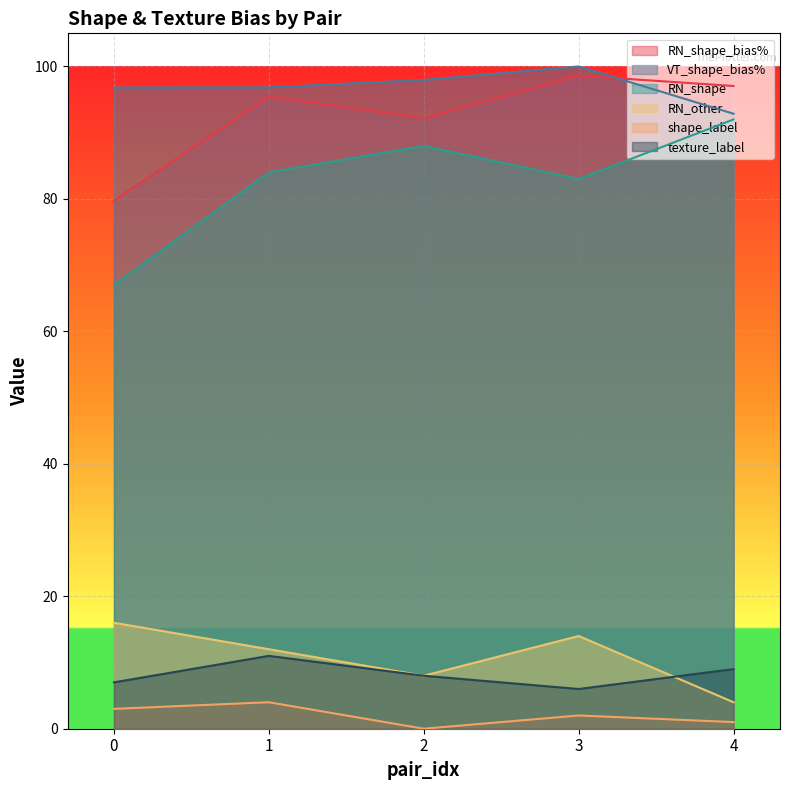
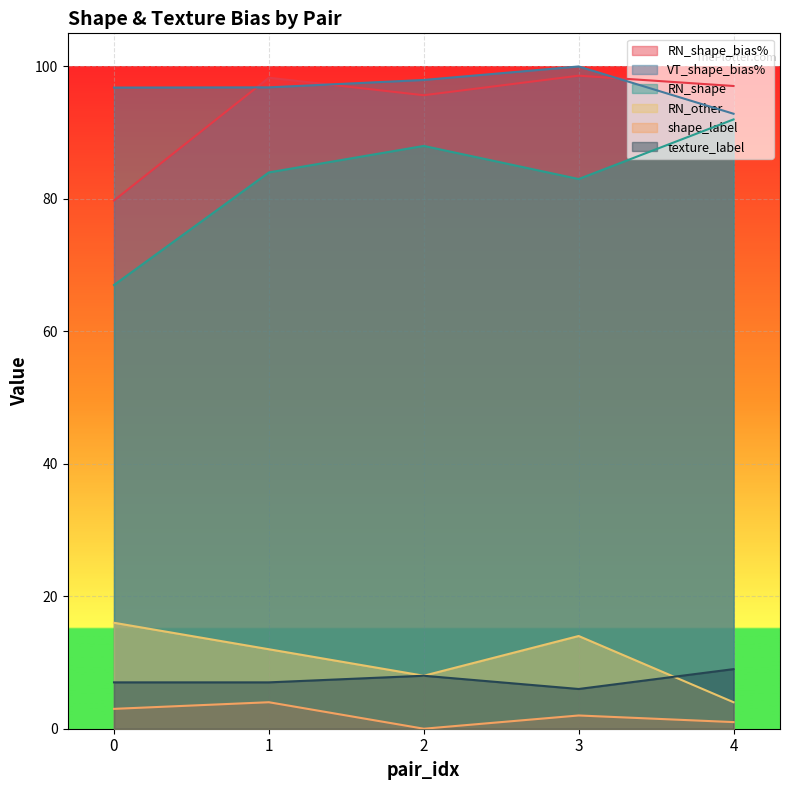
RN_shape_bias%, 1: 95 -> 98
texture_label, 1: 11 -> 7
RN_shape_bias%, 2: 92 -> 96
